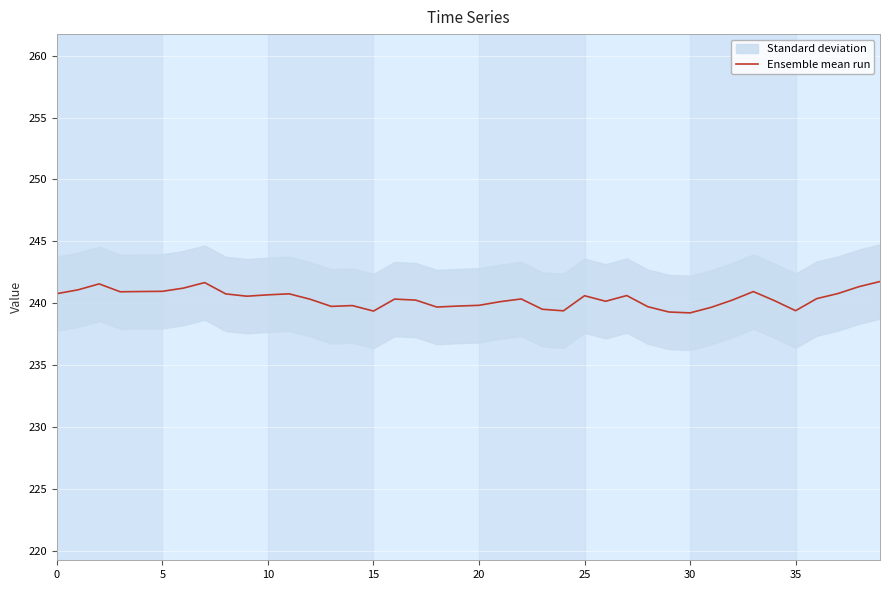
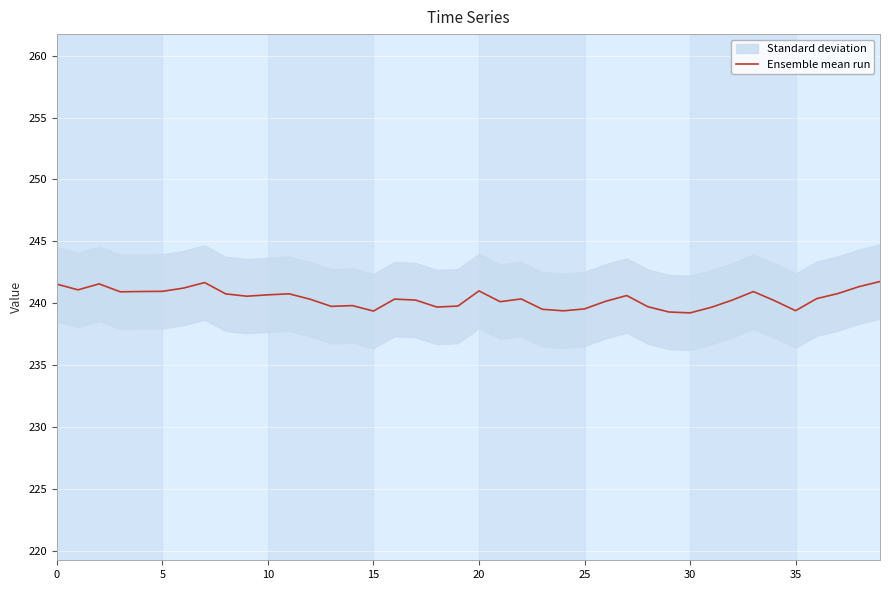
Ensemble mean run, 0: 240.8 -> 241.5
Ensemble mean run, 20: 239.8 -> 241.0
Ensemble mean run, 25: 240.6 -> 239.5
